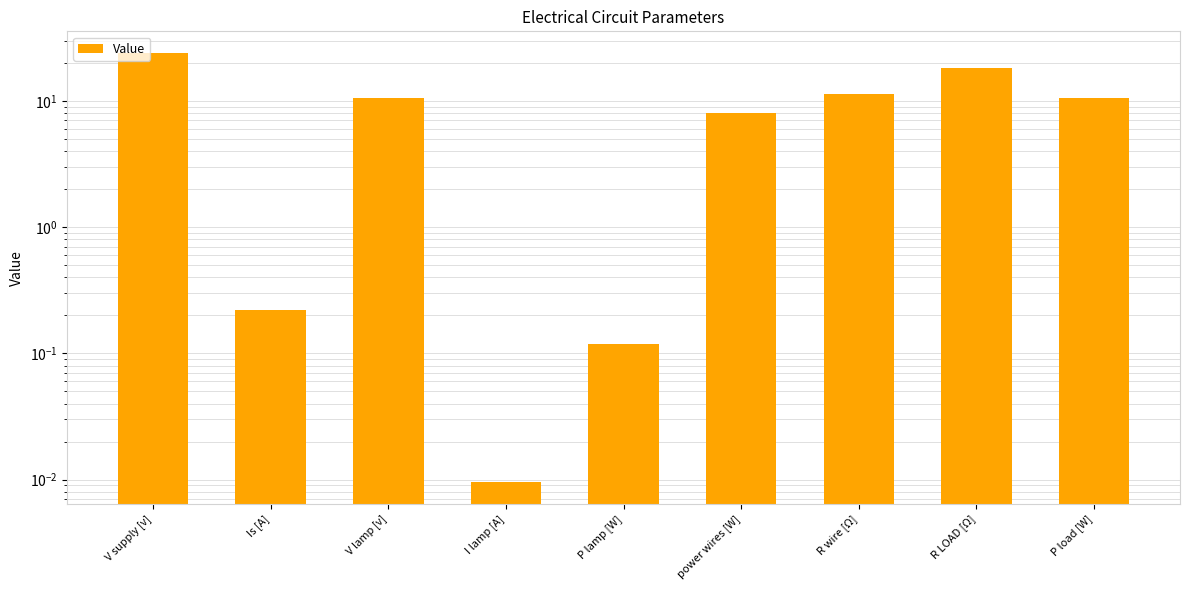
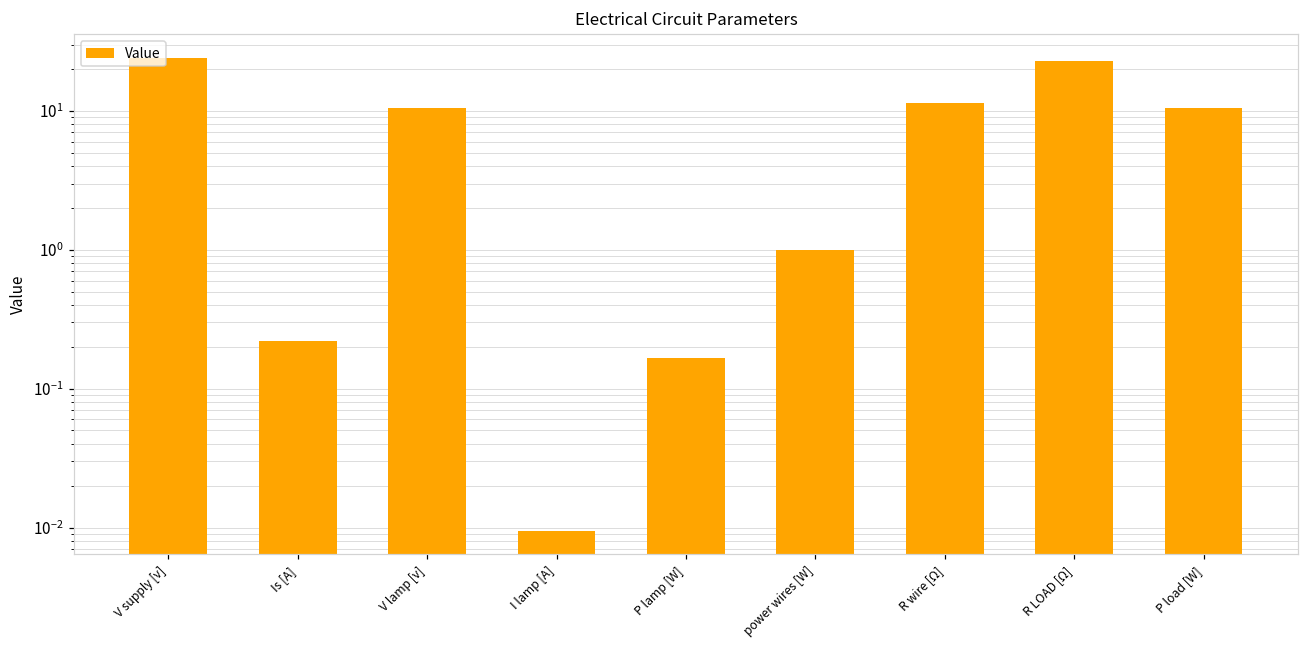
P lamp [W]: 0.12 -> 0.17
power wires [W]: 8 -> 1
R LOAD [Ω]: 18 -> 23
